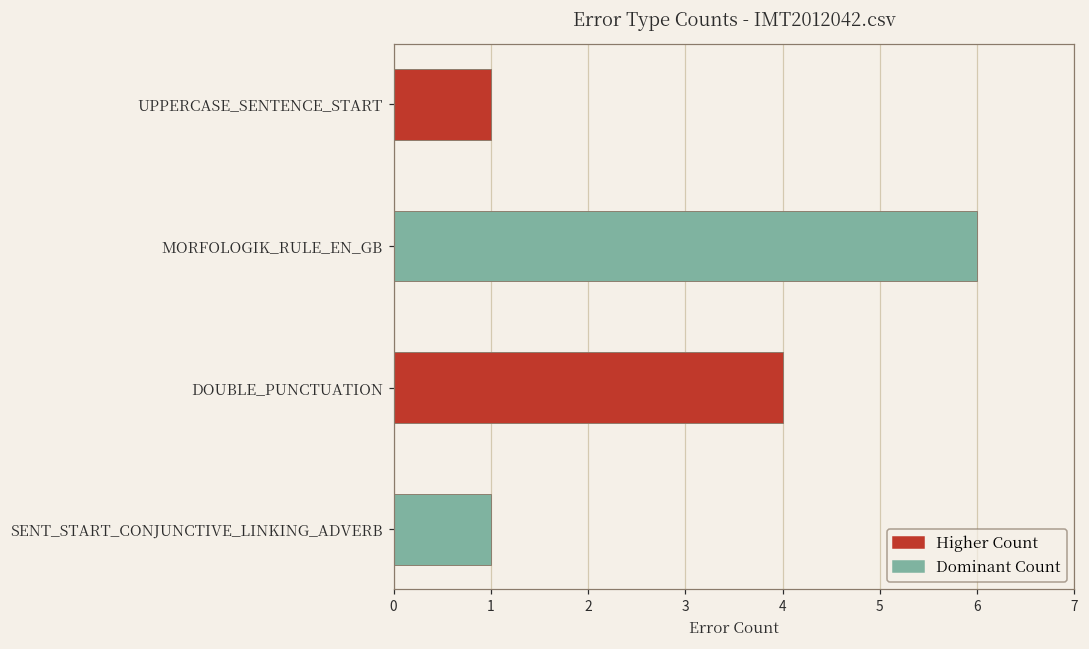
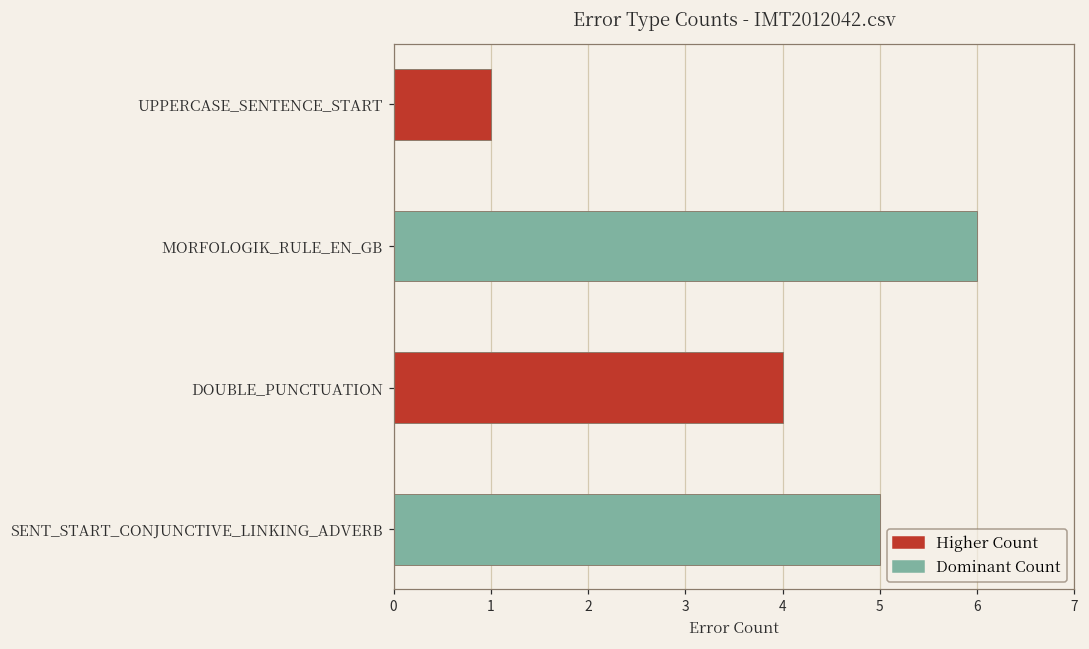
SENT_START_CONJUNCTIVE_LINKING_ADVERB: 1 -> 5
